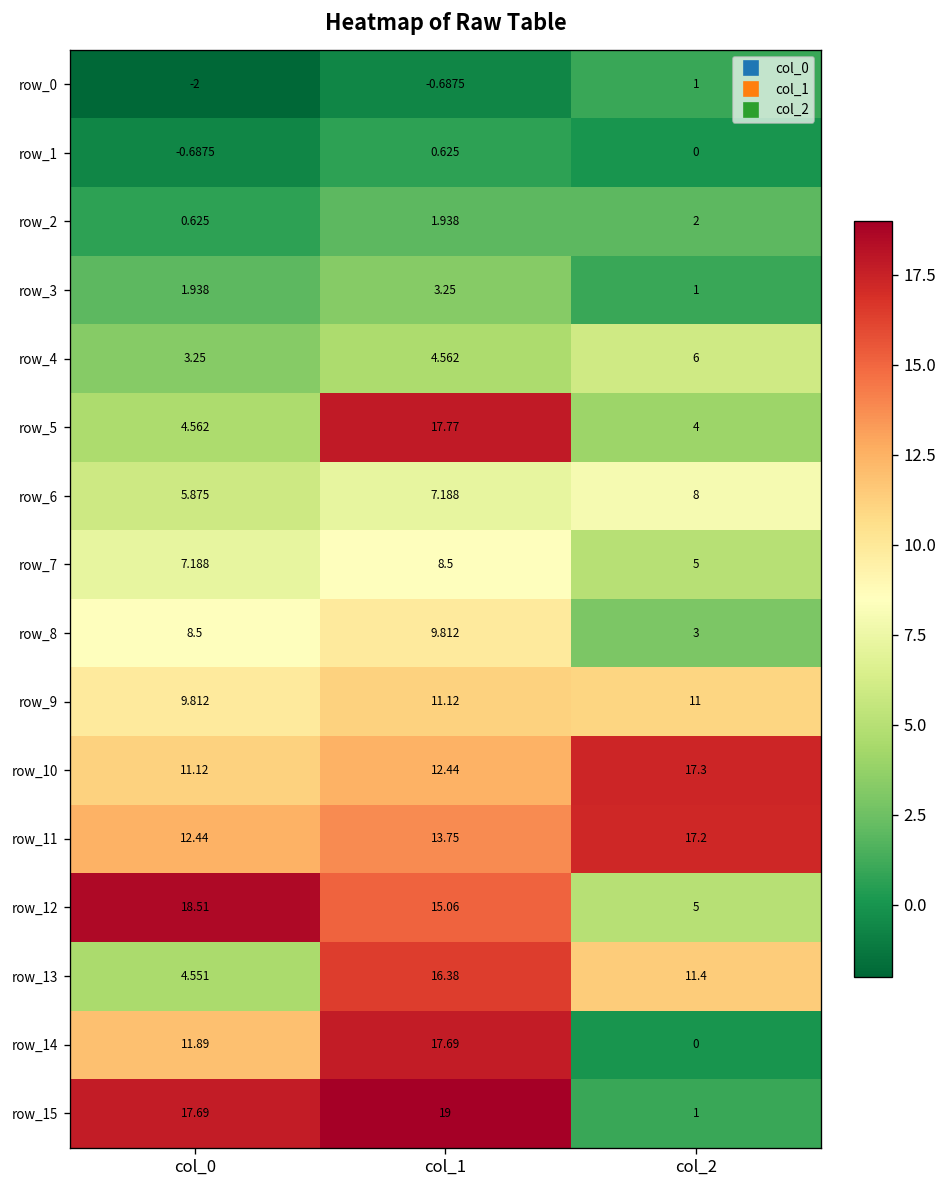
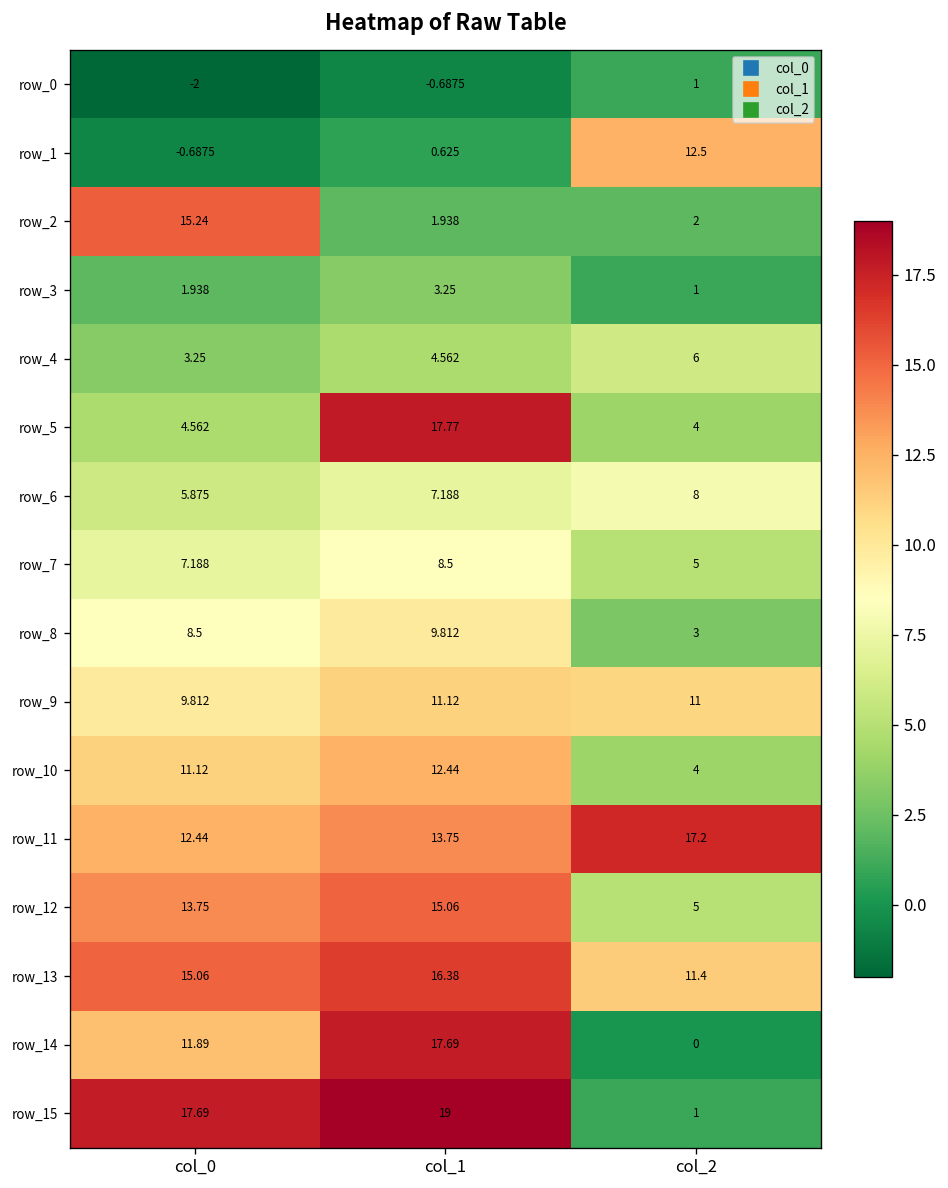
row_1, col_2: 0 -> 12.5
row_2, col_0: 0.625 -> 15.24
row_10, col_2: 17.3 -> 4
row_12, col_0: 18.51 -> 13.75
row_13, col_0: 4.551 -> 15.06
